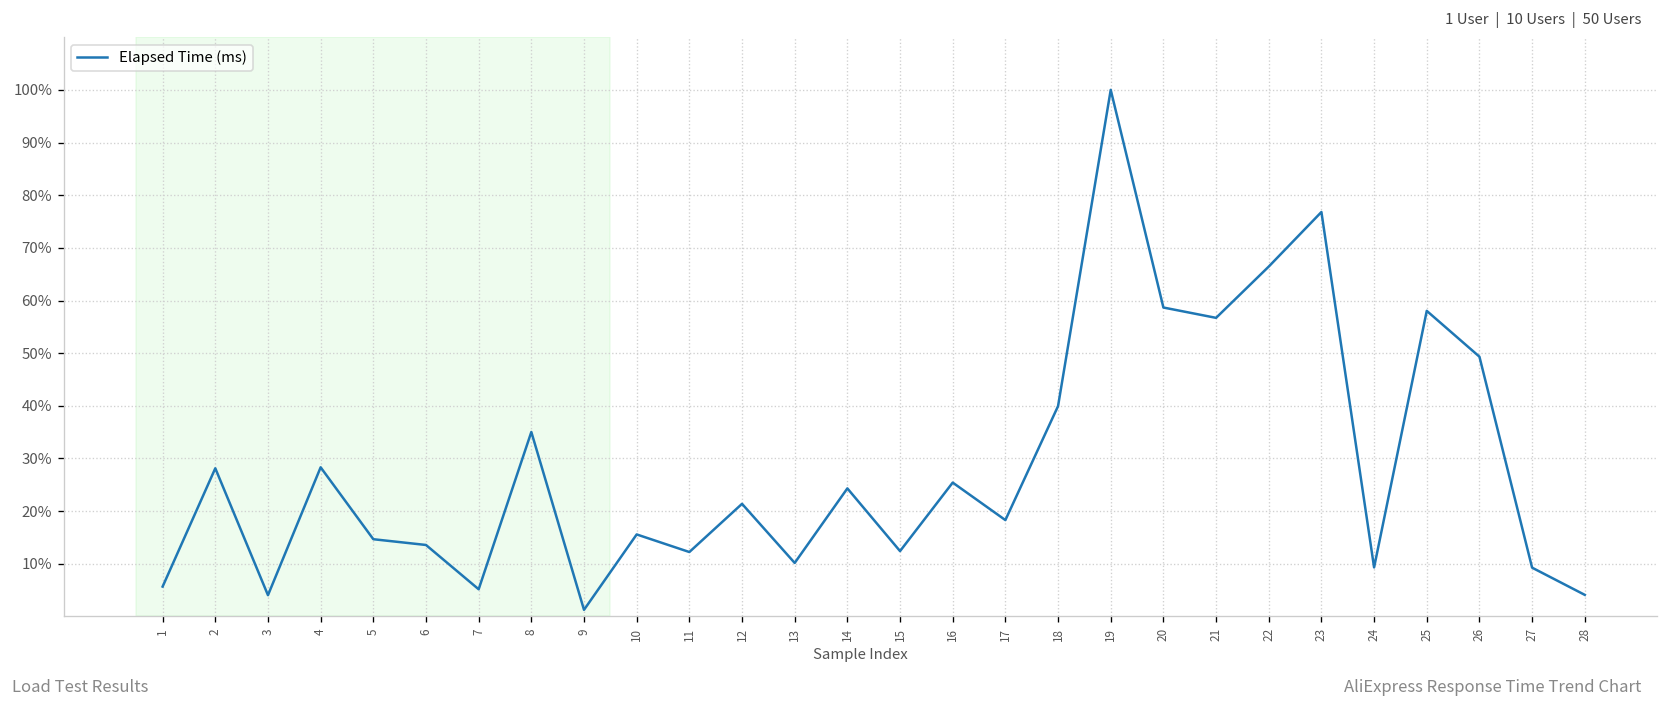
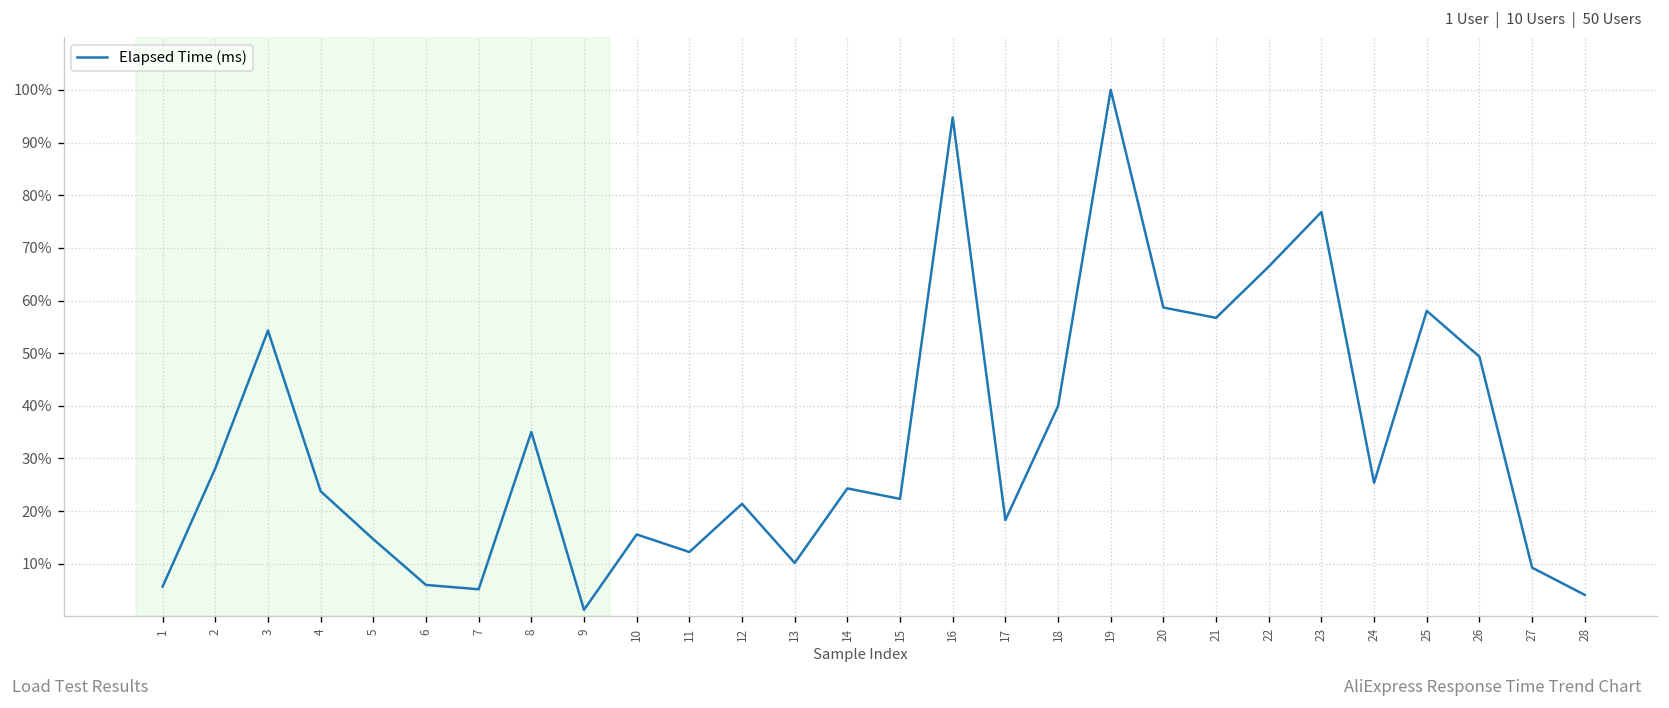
3: 4% -> 54%
4: 28% -> 24%
6: 14% -> 6%
15: 12% -> 22%
16: 25% -> 95%
24: 9% -> 25%
